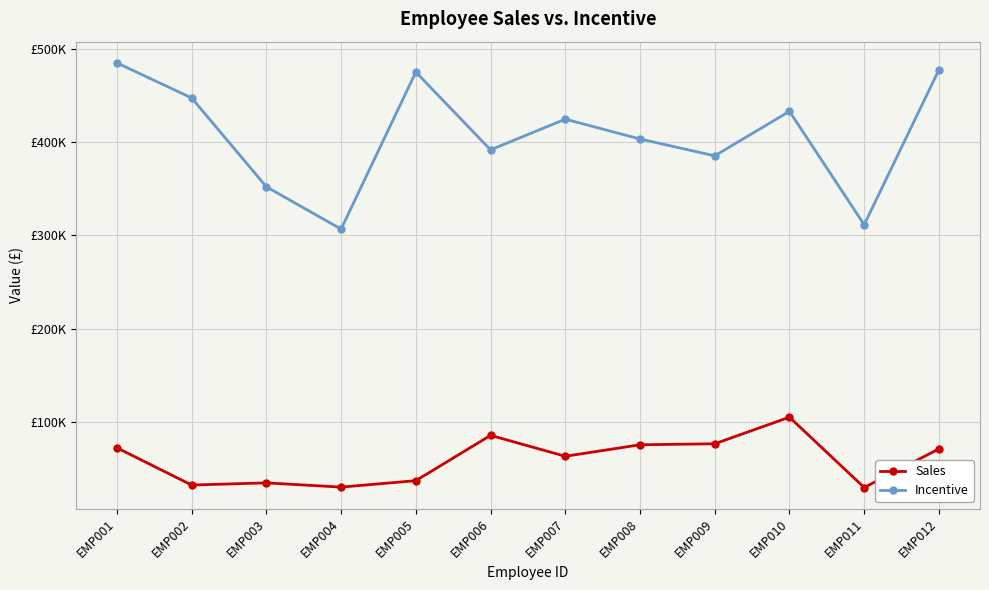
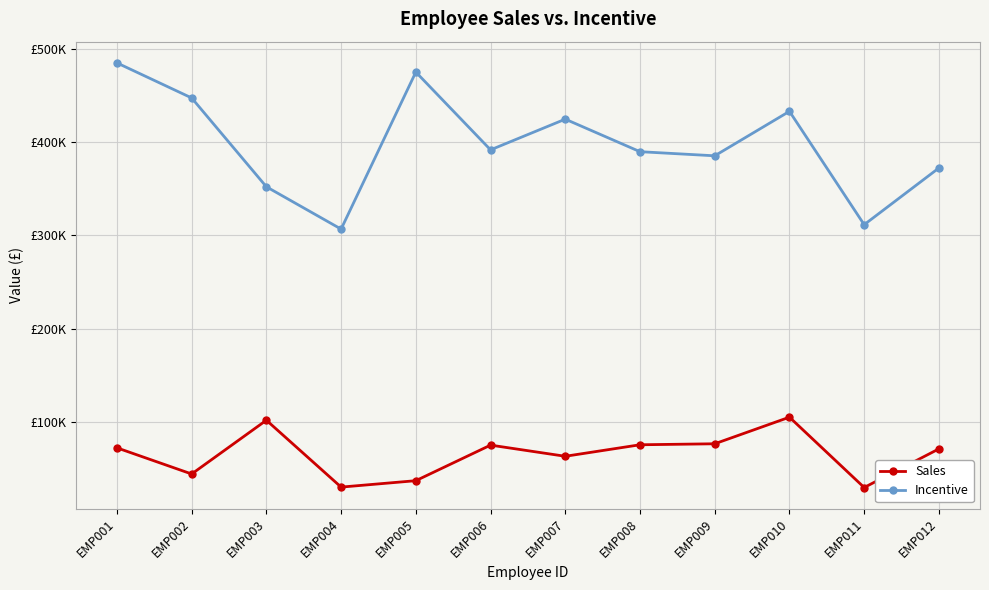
Sales, EMP002: £30000 -> £40000
Sales, EMP003: £40000 -> £100000
Sales, EMP006: £90000 -> £80000
Incentive, EMP008: £400000 -> £390000
Incentive, EMP012: £480000 -> £370000
